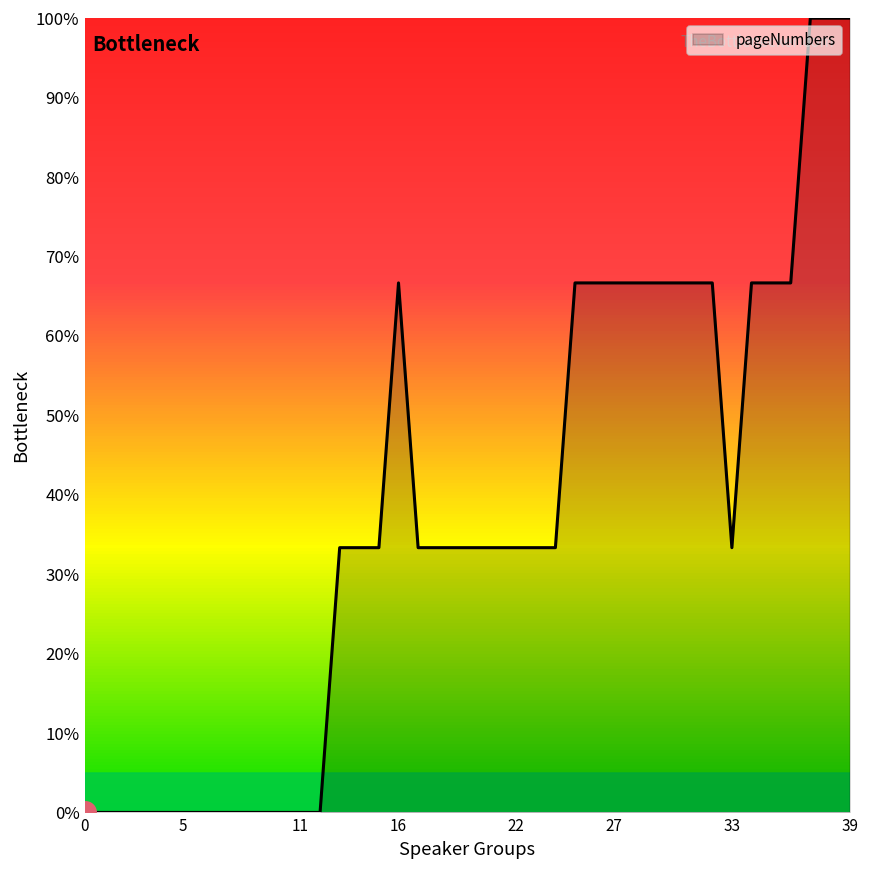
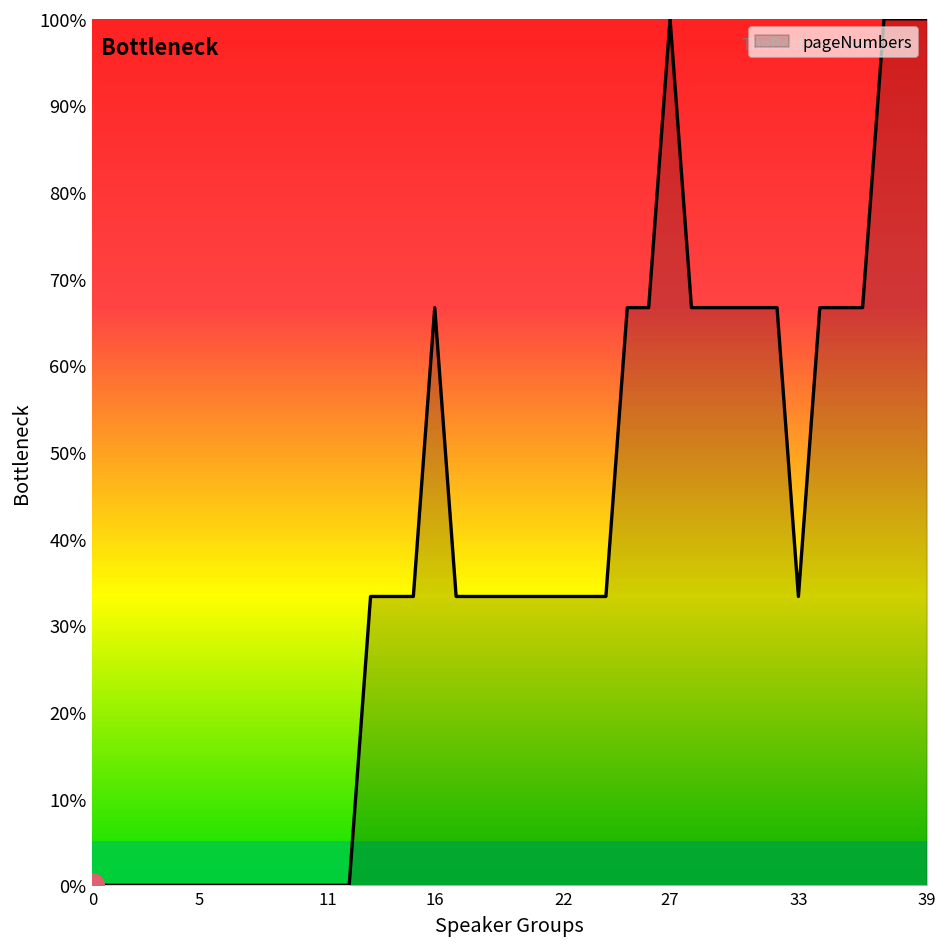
pageNumbers, 27: 67% -> 100%
